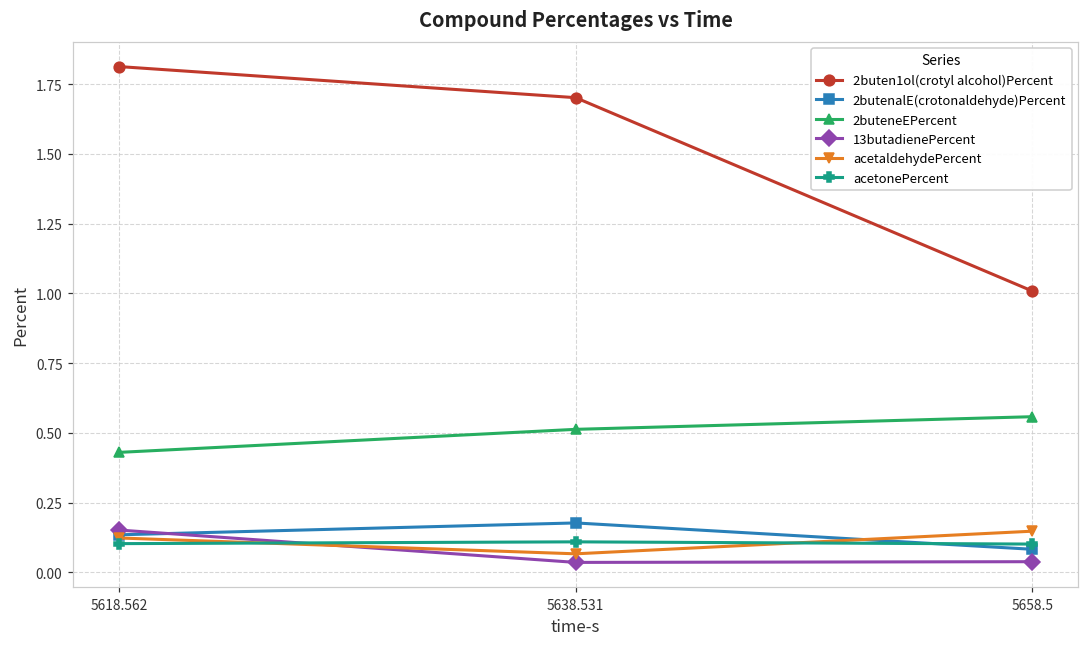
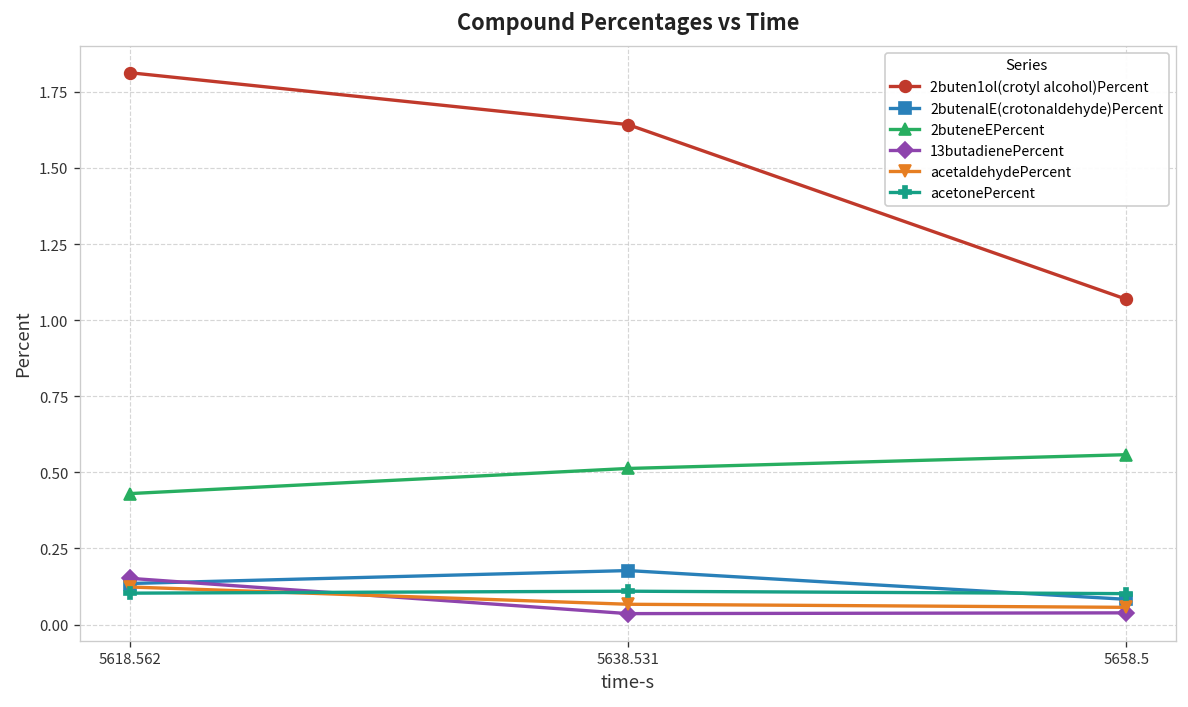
2buten1ol(crotyl alcohol)Percent, 5638.531: 1.70 -> 1.64
2buten1ol(crotyl alcohol)Percent, 5658.5: 1.01 -> 1.07
acetaldehydePercent, 5658.5: 0.15 -> 0.06
